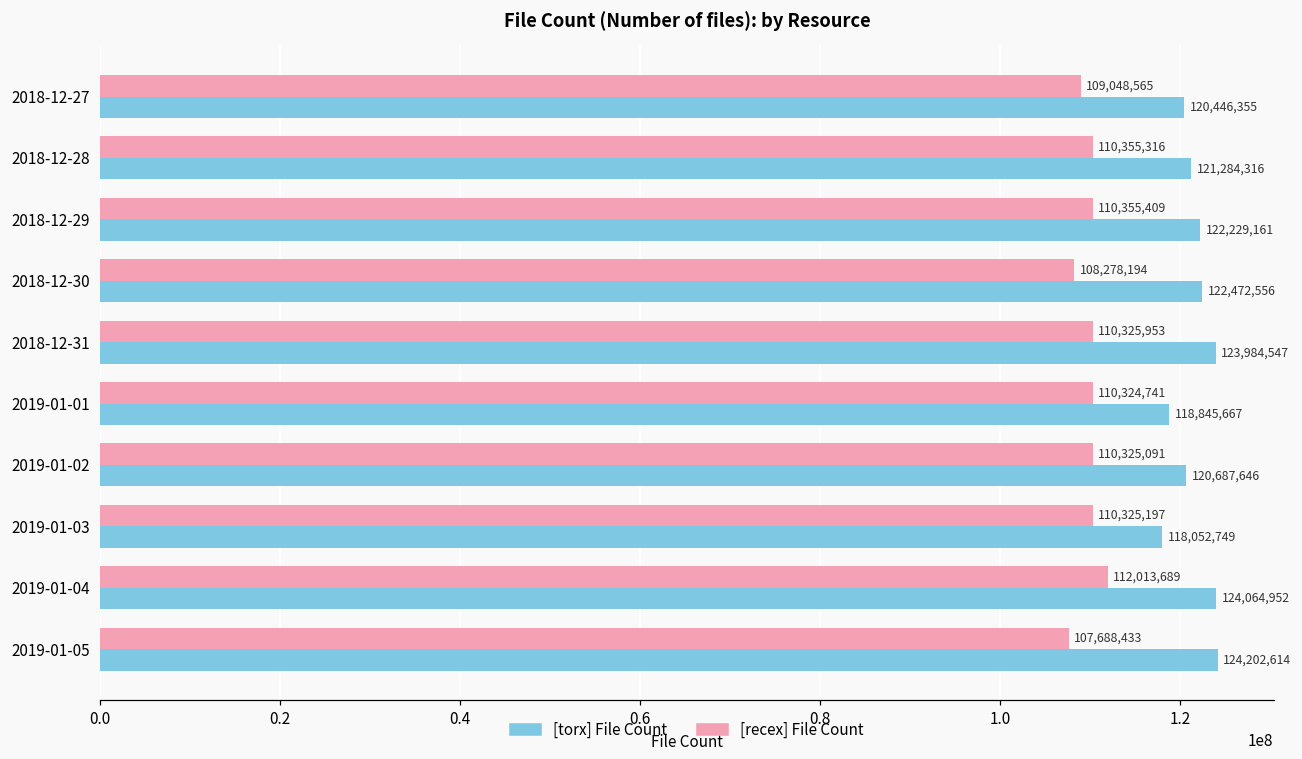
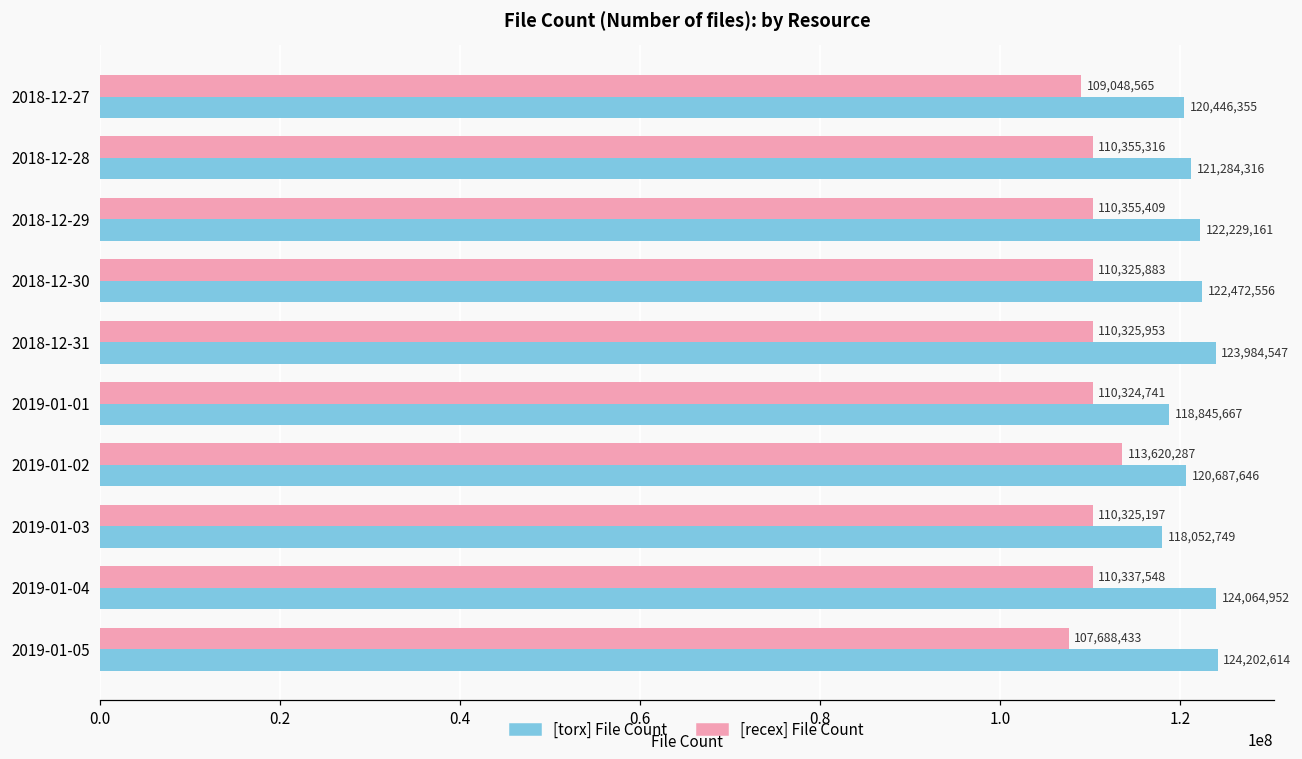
[recex] File Count, 2018-12-30: 108,278,194 -> 110,325,883
[recex] File Count, 2019-01-02: 110,325,091 -> 113,620,287
[recex] File Count, 2019-01-04: 112,013,689 -> 110,337,548
